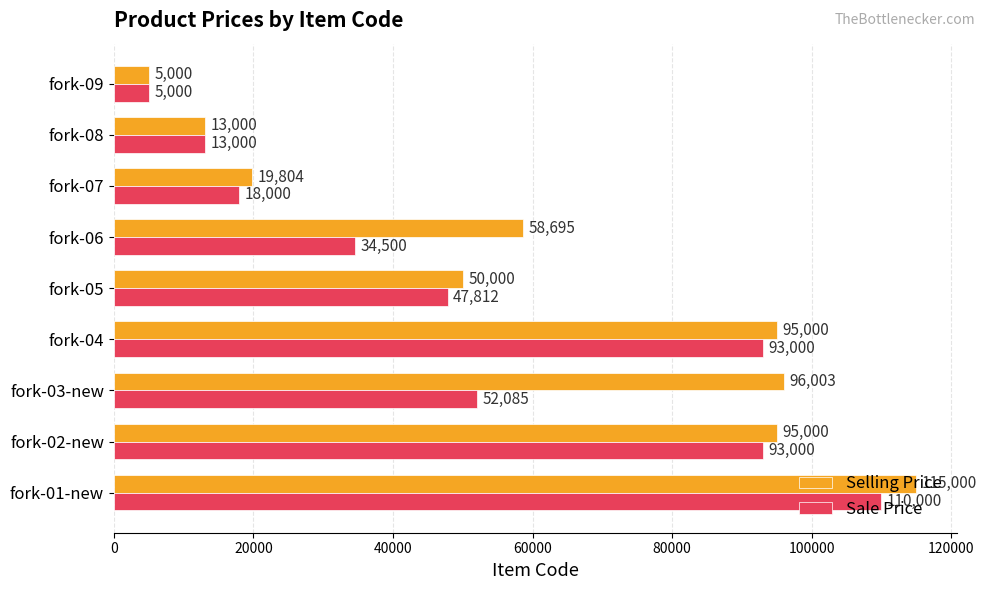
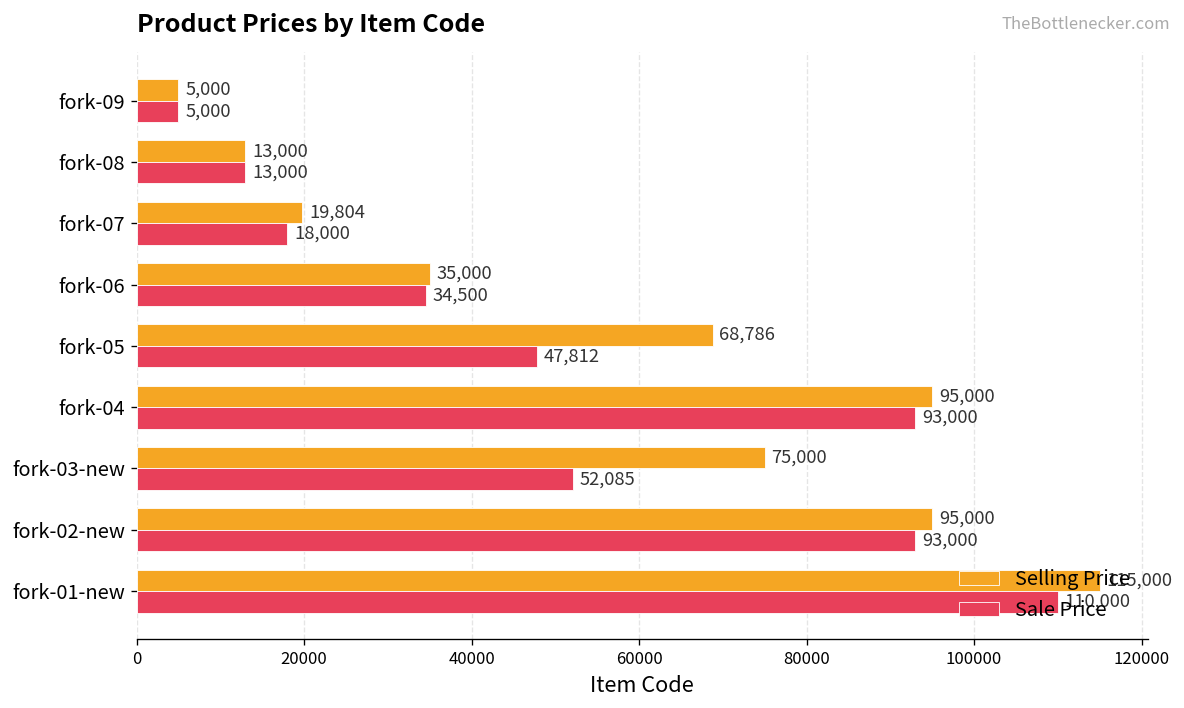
Selling Price, fork-06: 58,695 -> 35,000
Selling Price, fork-05: 50,000 -> 68,786
Selling Price, fork-03-new: 96,003 -> 75,000
